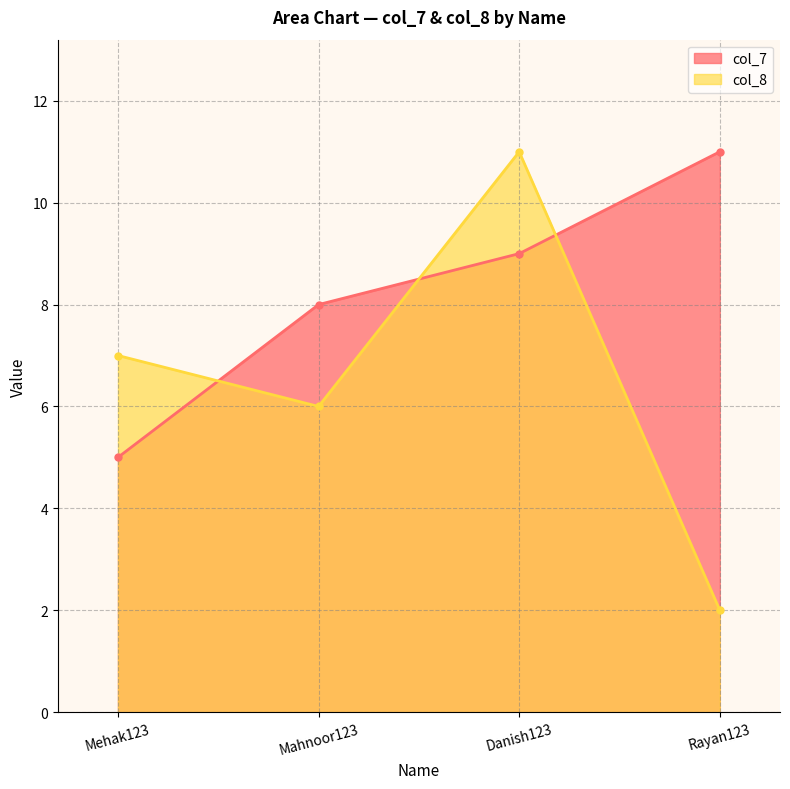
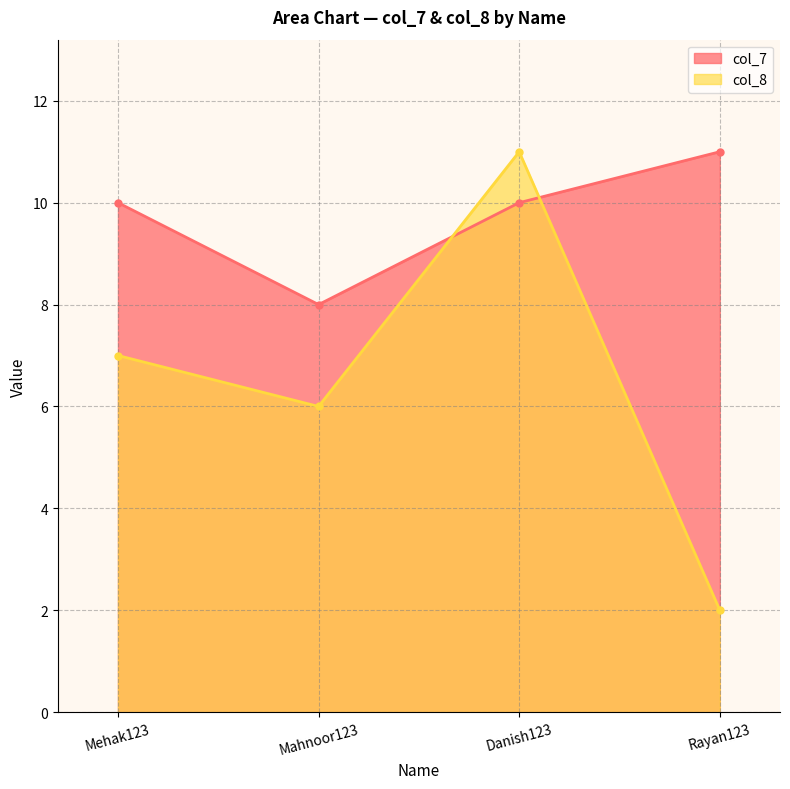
col_7, Mehak123: 5 -> 10
col_7, Danish123: 9 -> 10
